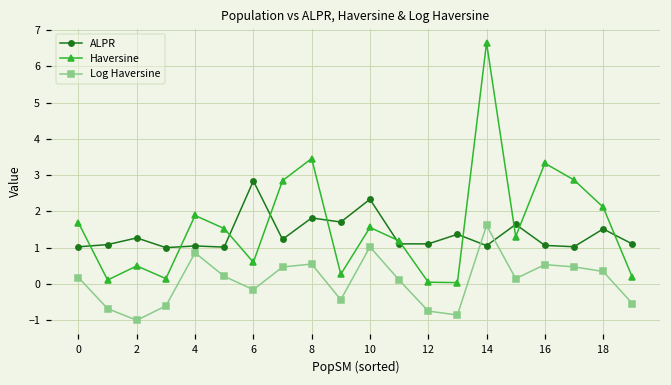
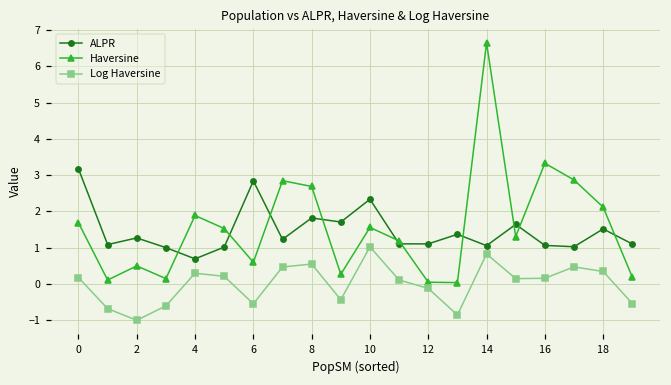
ALPR, 0: 1.0 -> 3.2
ALPR, 4: 1.1 -> 0.7
Log Haversine, 4: 0.9 -> 0.3
Log Haversine, 6: -0.2 -> -0.5
Haversine, 8: 3.5 -> 2.7
Log Haversine, 12: -0.7 -> -0.1
Log Haversine, 14: 1.6 -> 0.8
Log Haversine, 16: 0.5 -> 0.2
